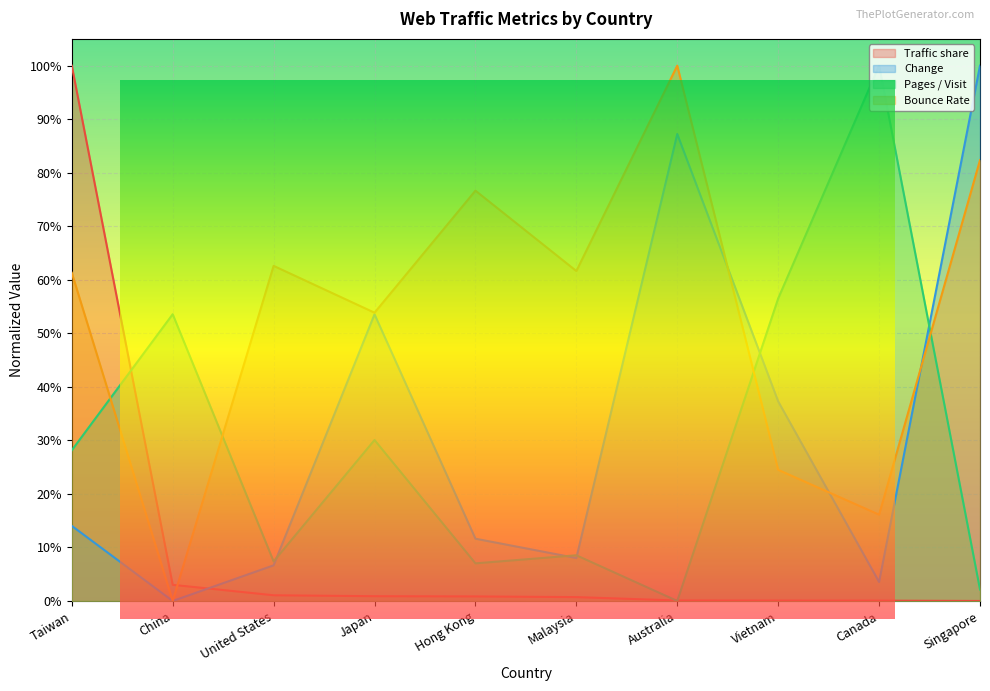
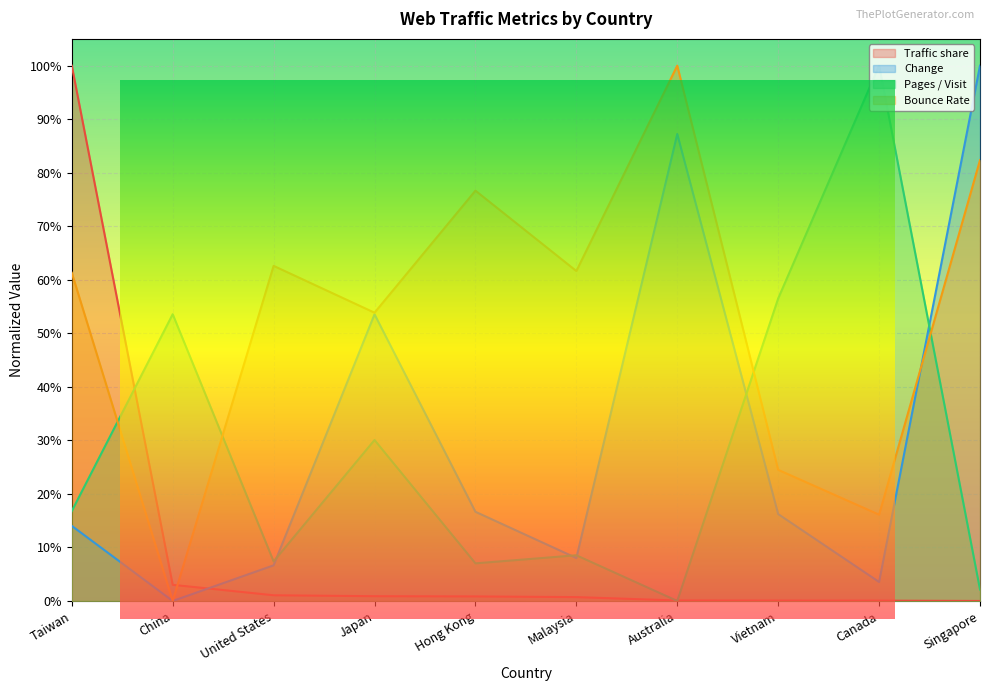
Pages / Visit, Taiwan: 28% -> 17%
Change, Hong Kong: 12% -> 17%
Change, Vietnam: 37% -> 16%
